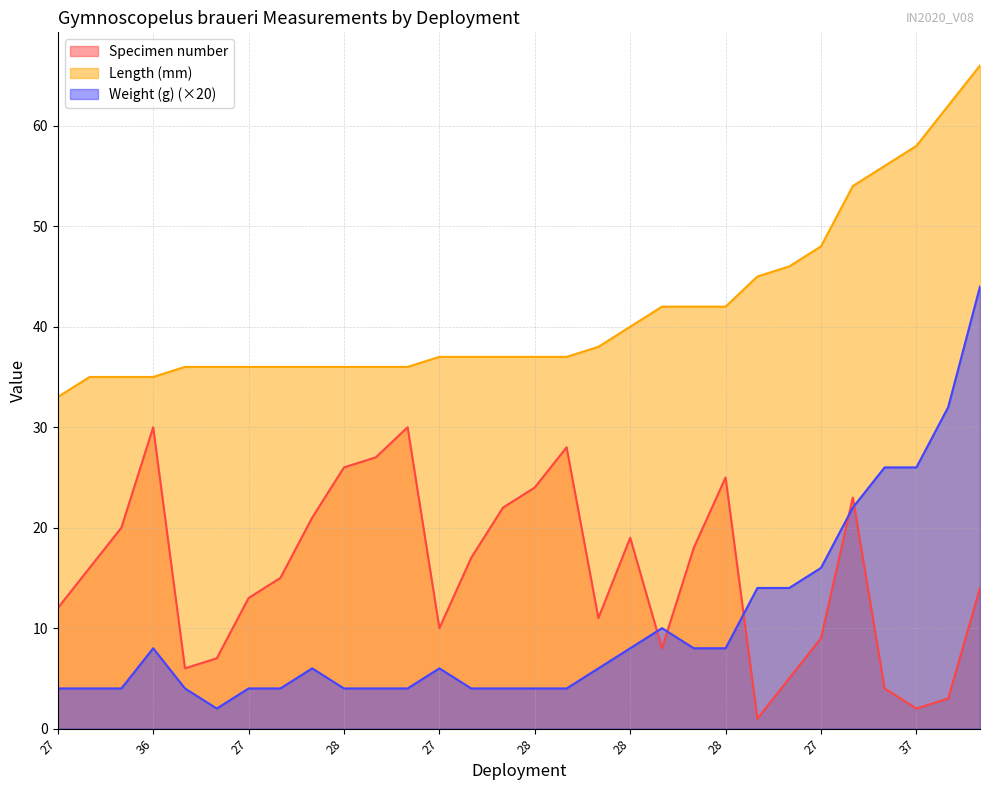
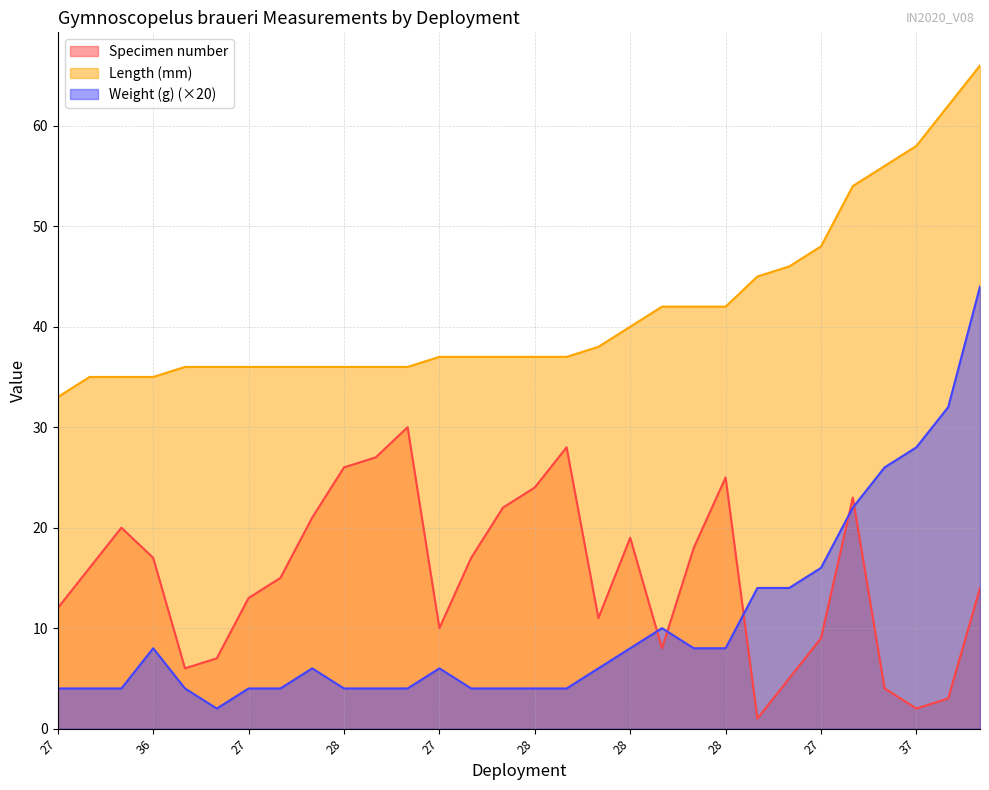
Specimen number, 36: 30 -> 17
Weight (g) (×20), 37: 26.0 -> 28.0
